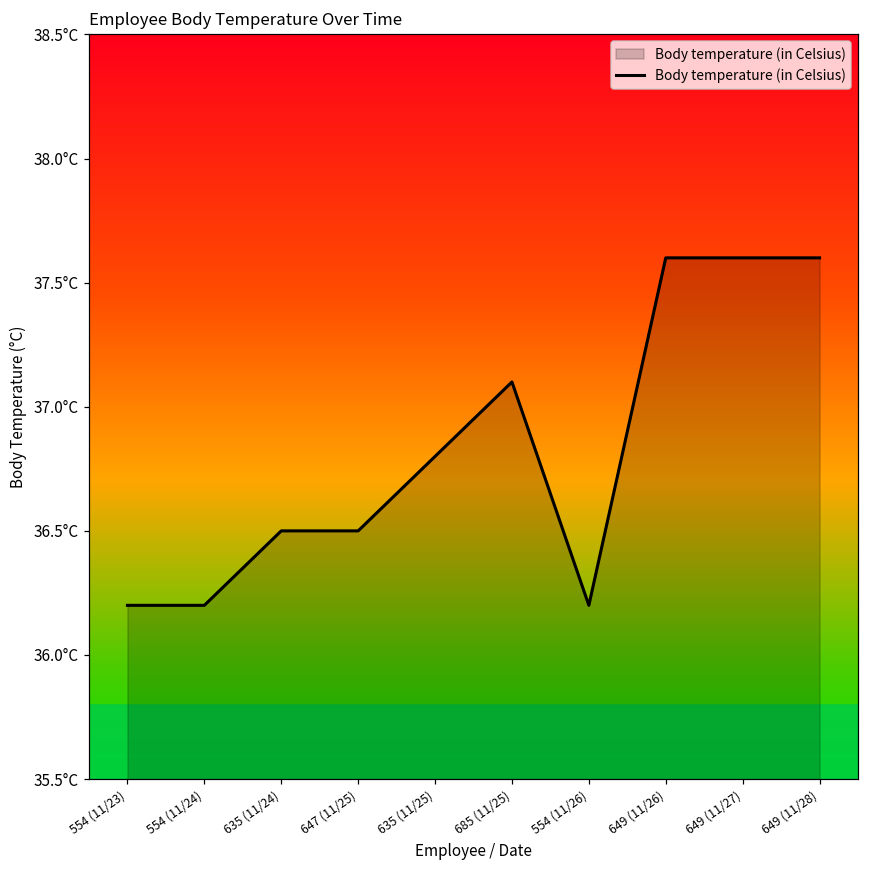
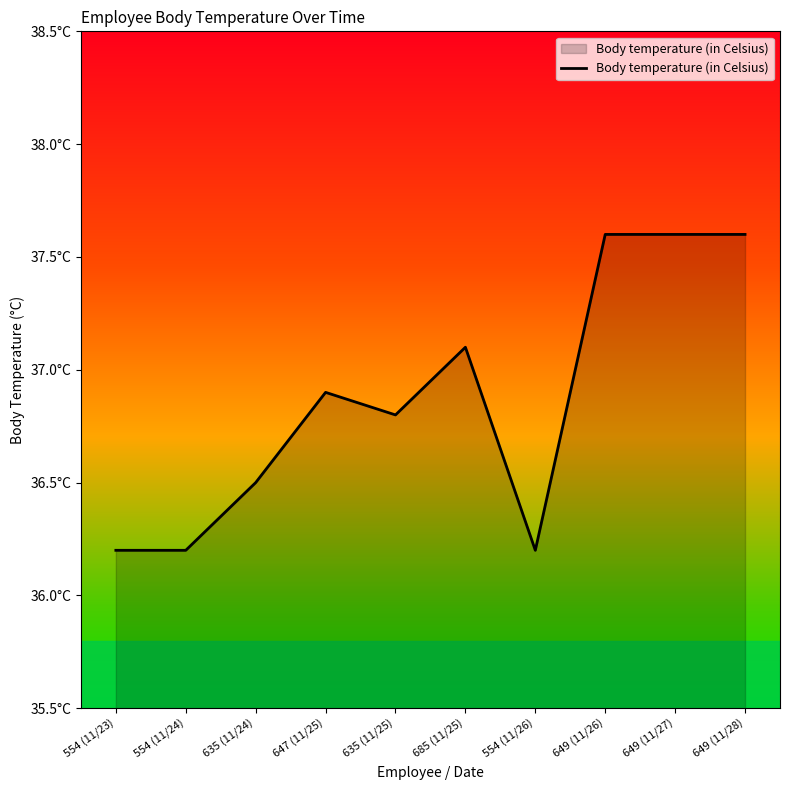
647 (11/25): 36.5°C -> 36.9°C
